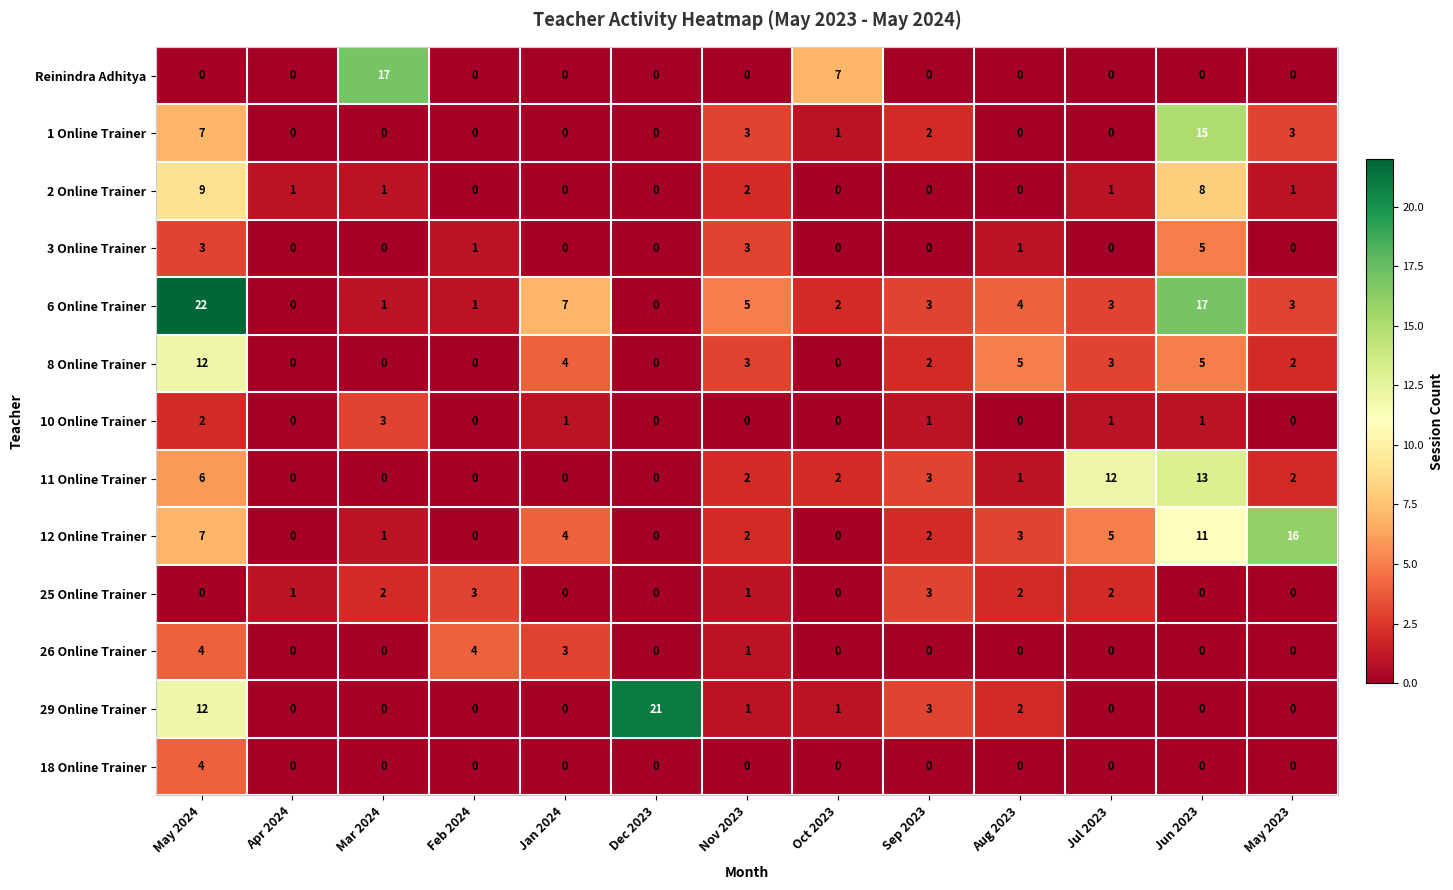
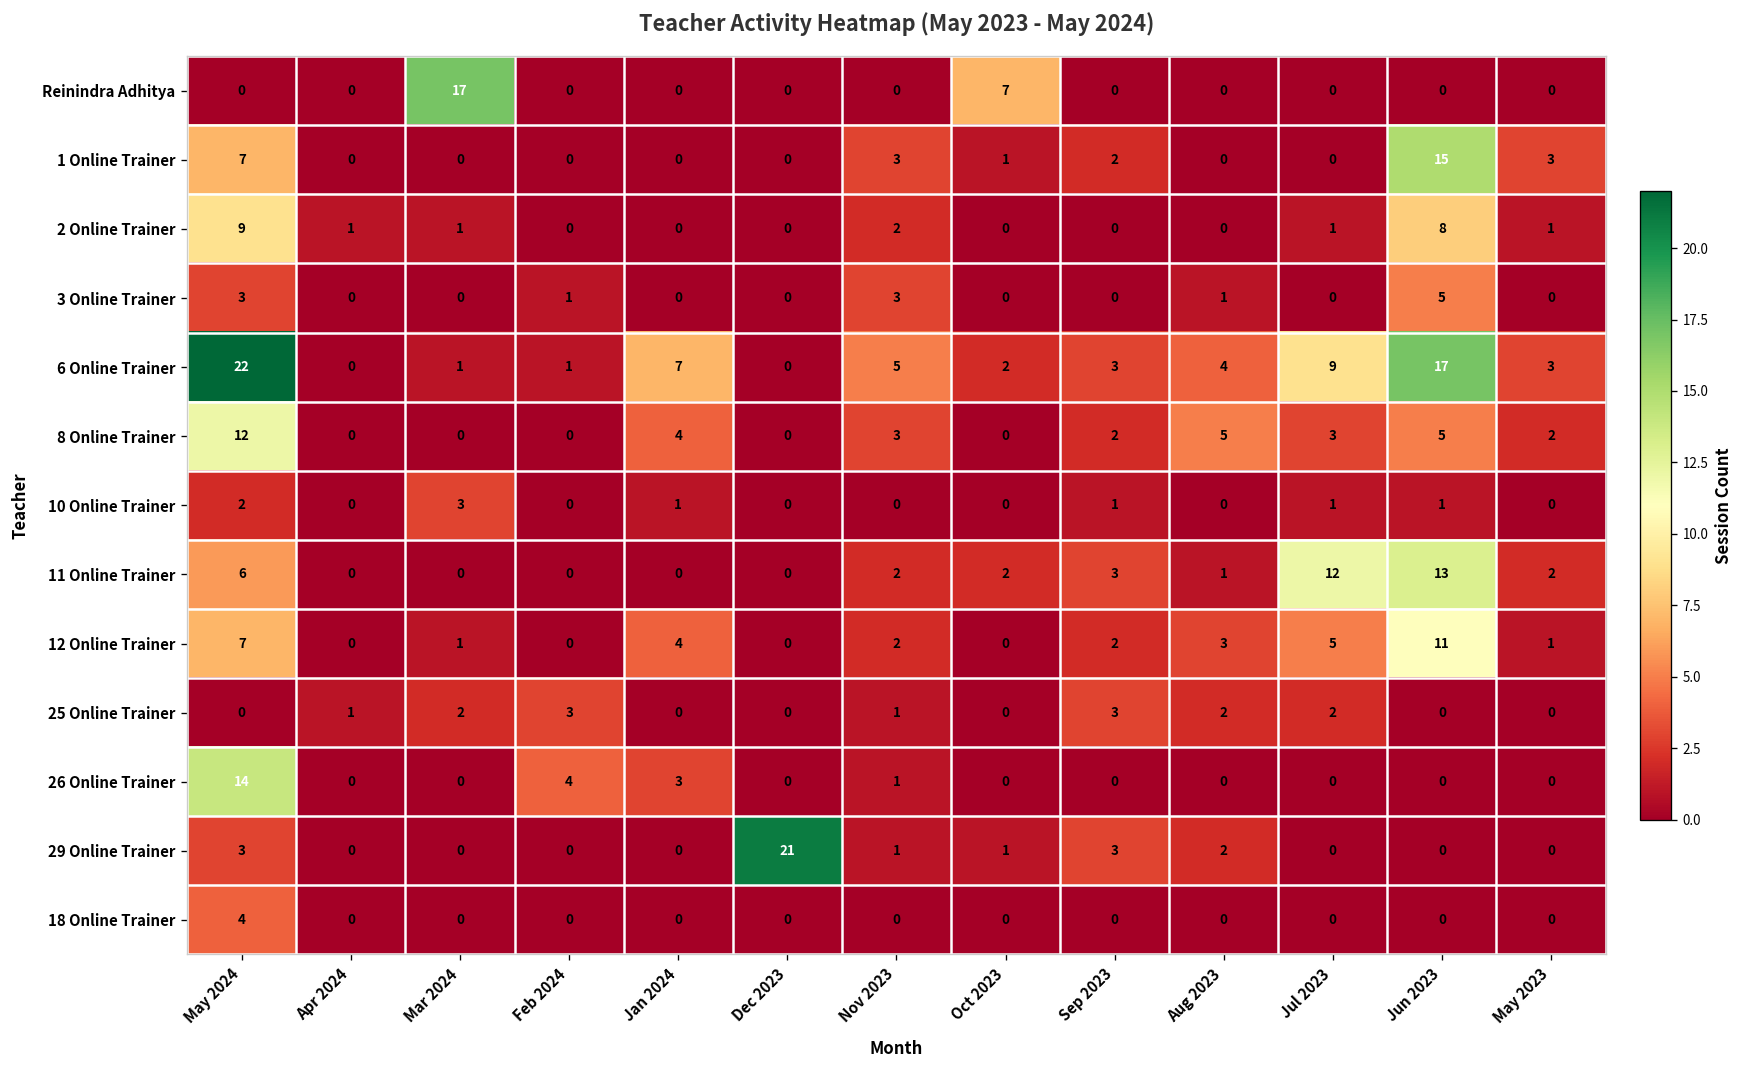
6 Online Trainer, Jul 2023: 3 -> 9
12 Online Trainer, May 2023: 16 -> 1
26 Online Trainer, May 2024: 4 -> 14
29 Online Trainer, May 2024: 12 -> 3
